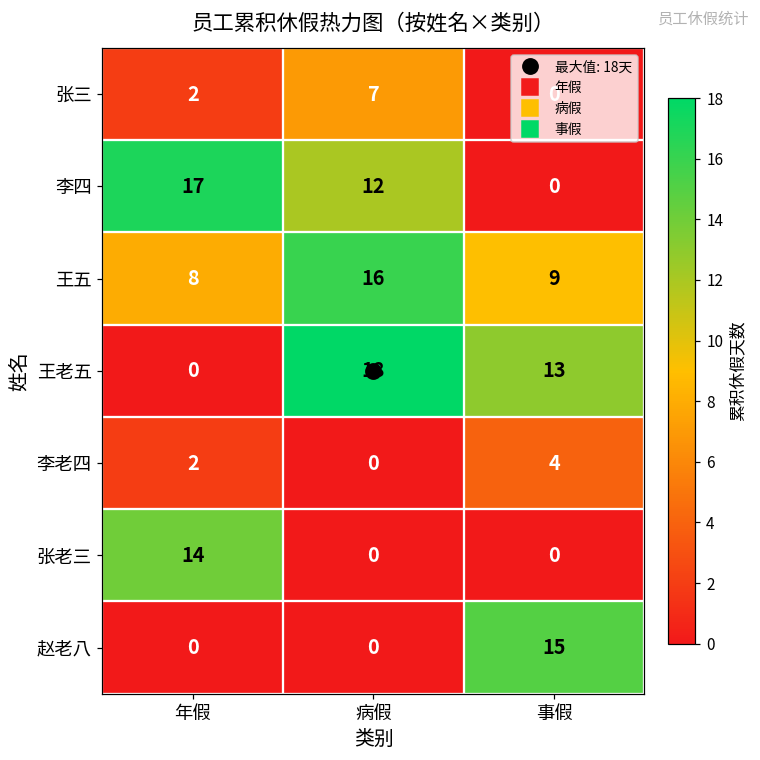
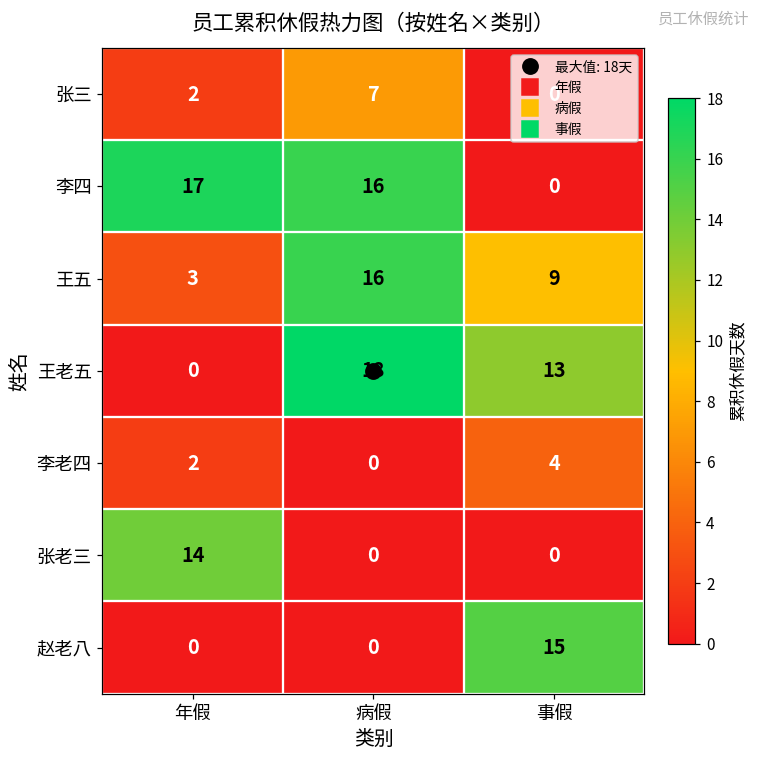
李四, 病假: 12 -> 16
王五, 年假: 8 -> 3
